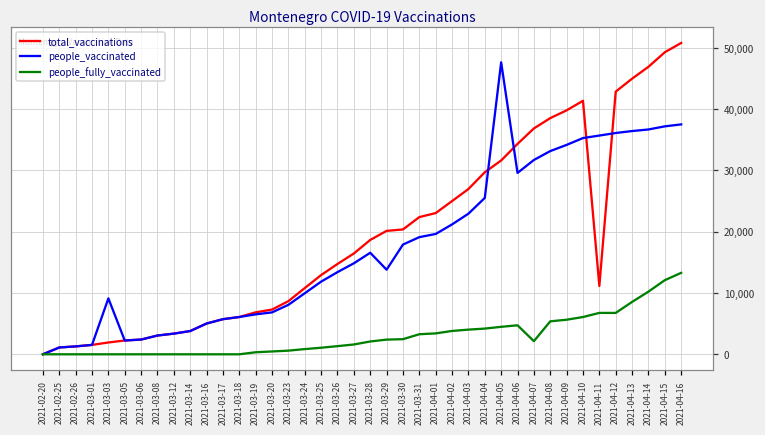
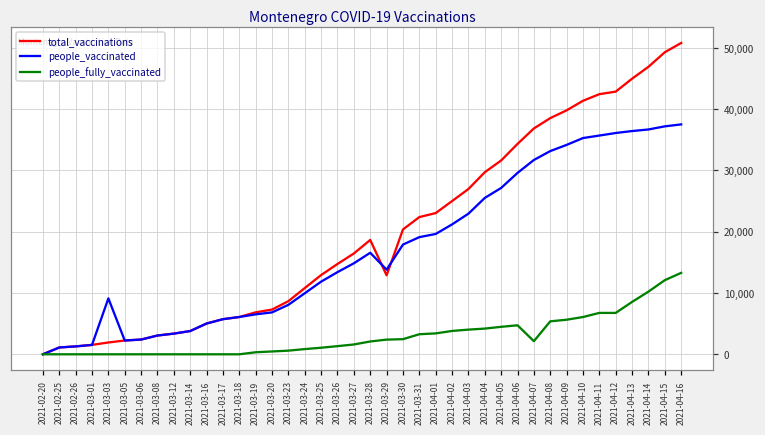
total_vaccinations, 2021-03-29: 20,000 -> 13,000
people_vaccinated, 2021-04-05: 48,000 -> 27,000
total_vaccinations, 2021-04-11: 11,000 -> 42,000
